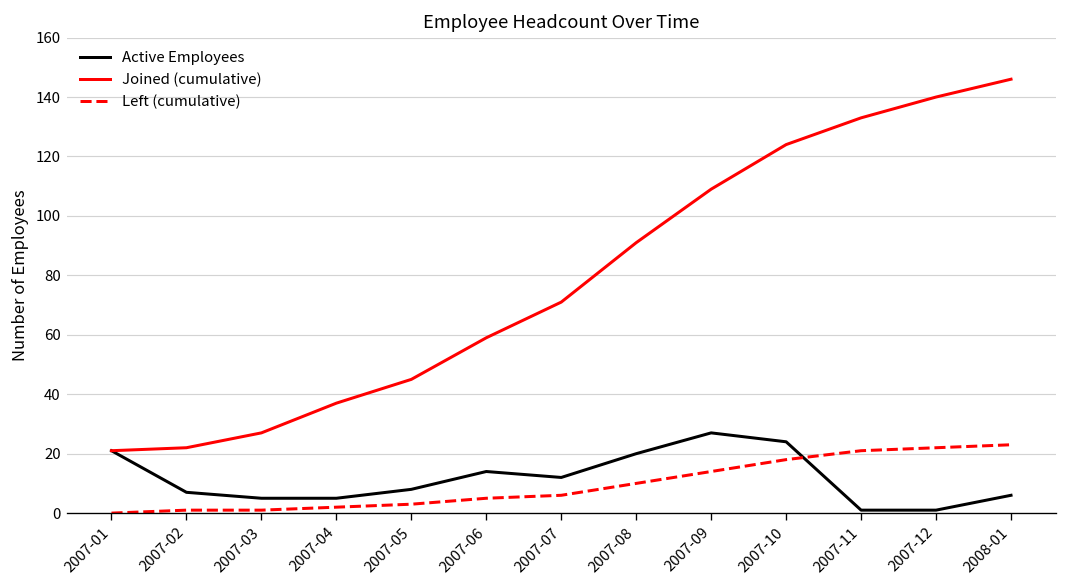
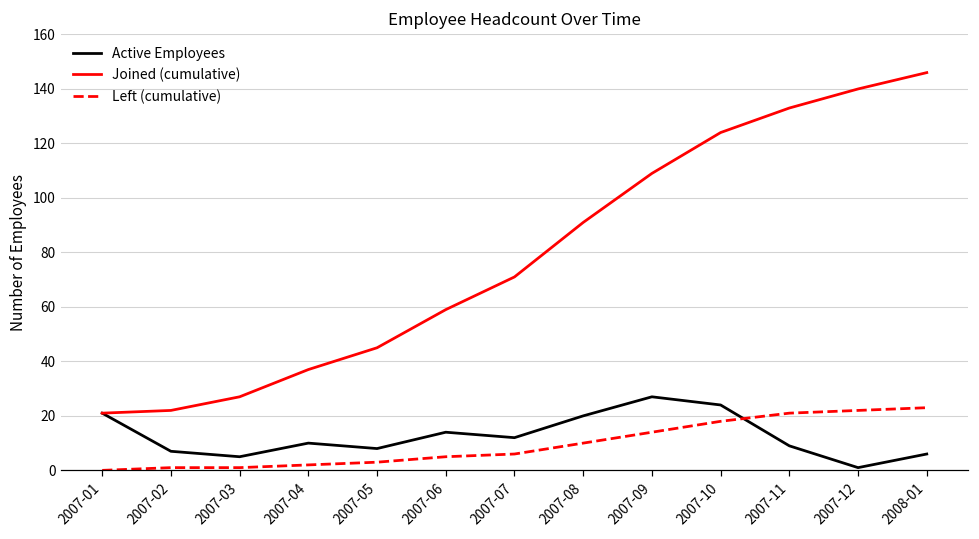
Active Employees, 2007-04: 5 -> 10
Active Employees, 2007-11: 1 -> 9
